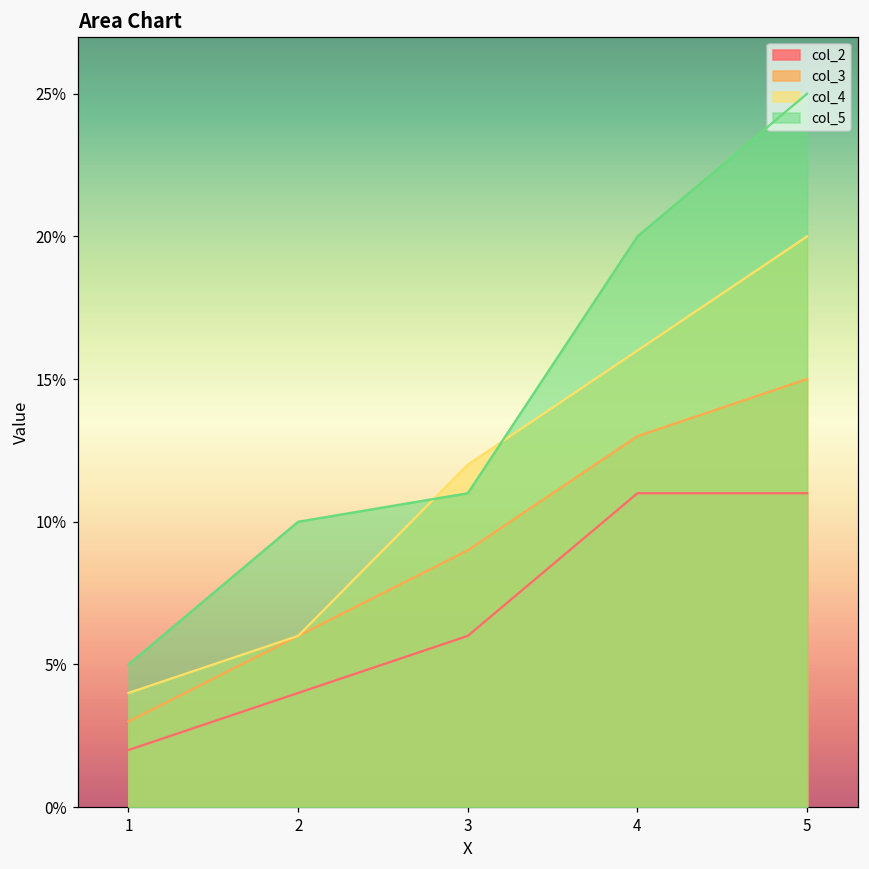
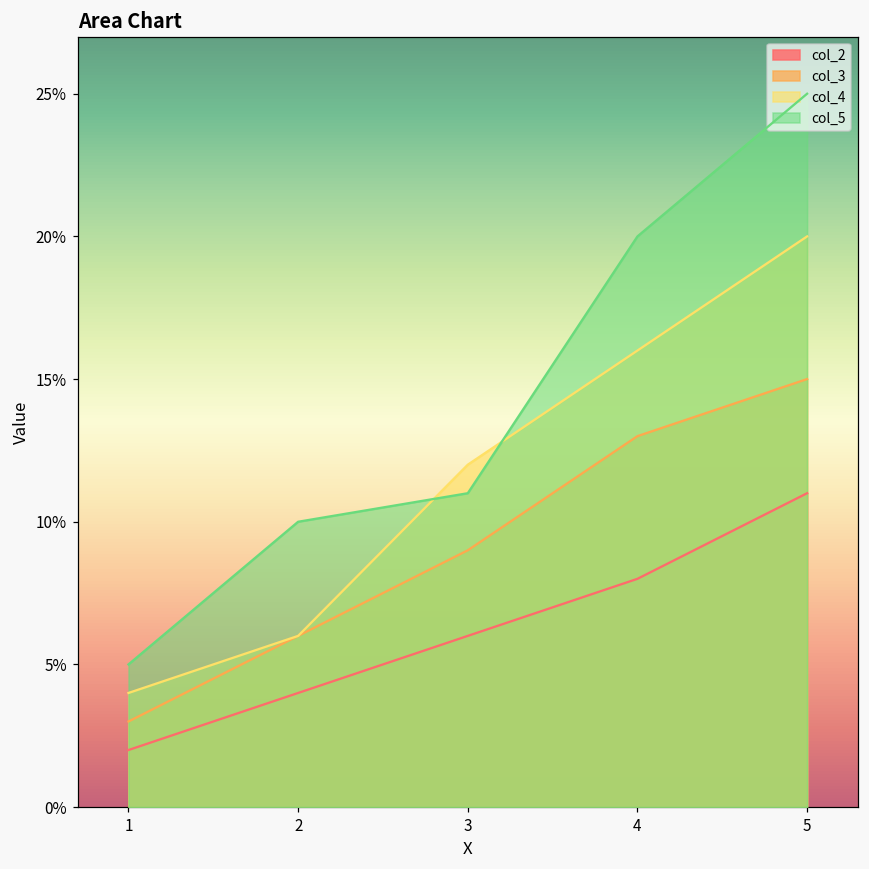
col_2, 4: 11% -> 8%
